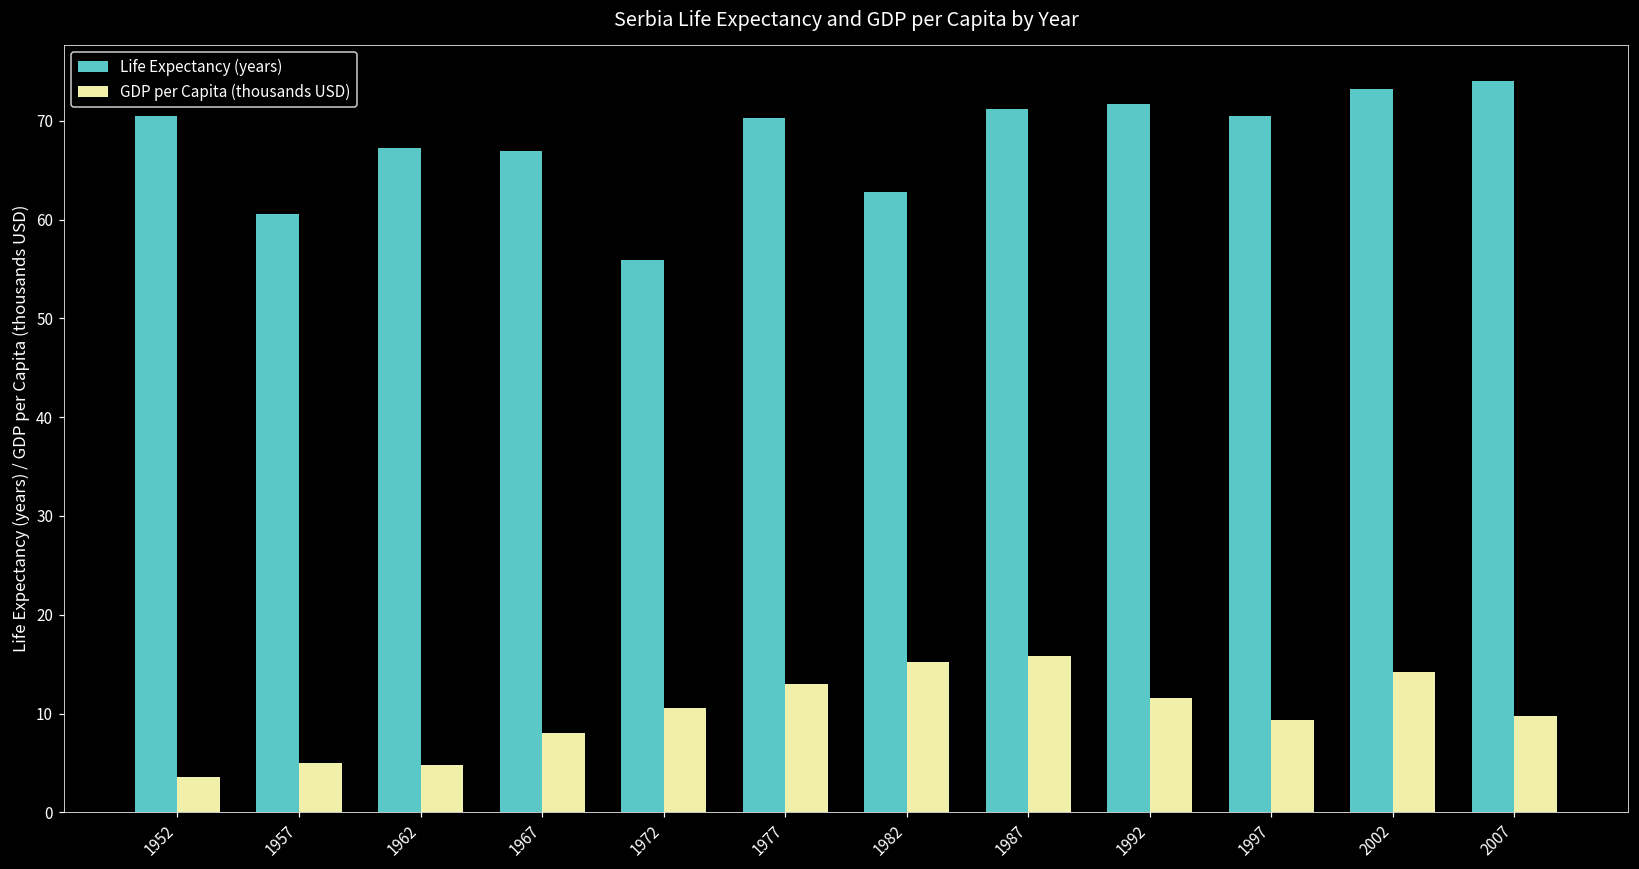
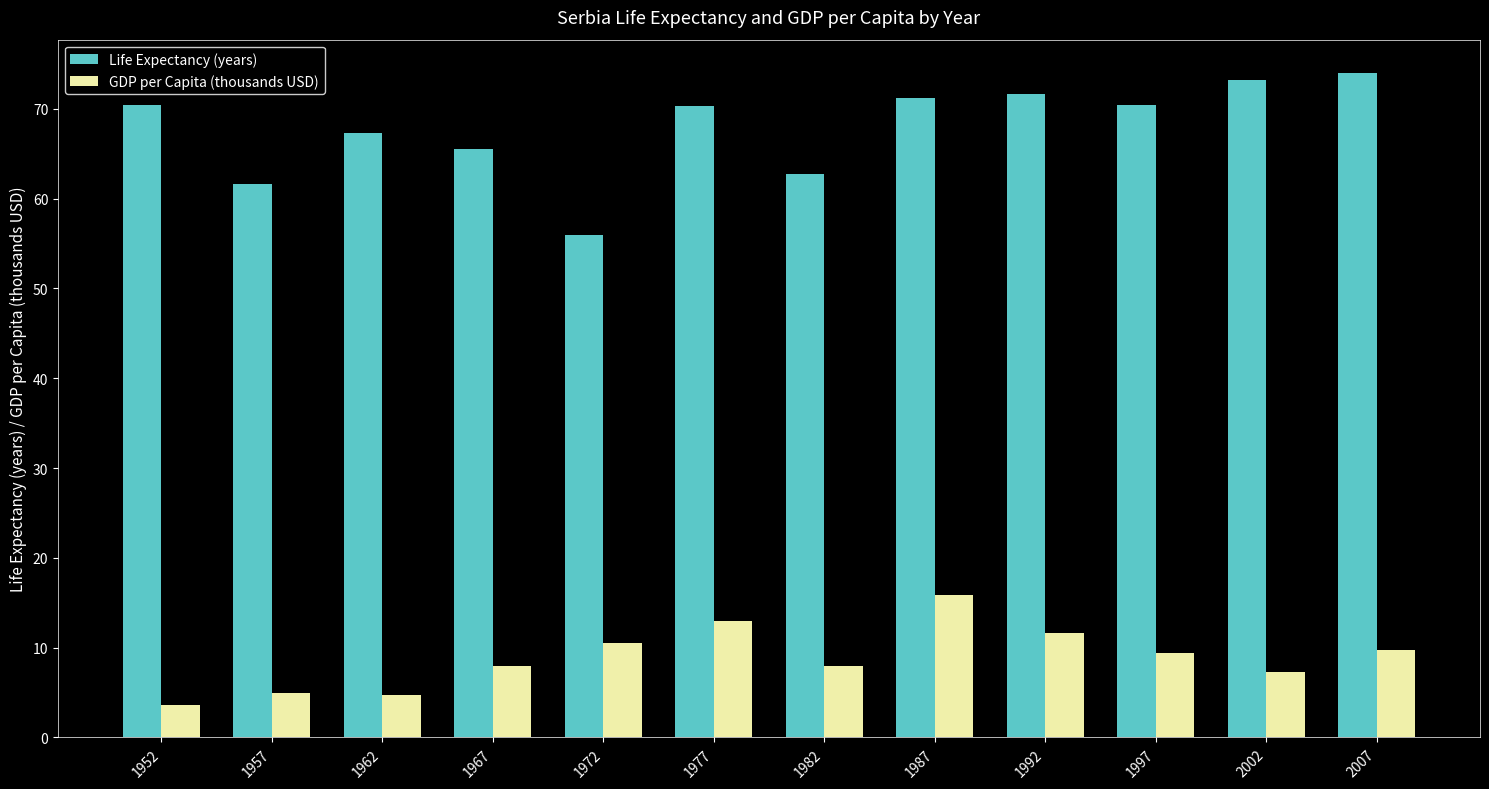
Life Expectancy (years), 1957: 61 -> 62
Life Expectancy (years), 1967: 67 -> 66
GDP per Capita (thousands USD), 1982: 15 -> 8
GDP per Capita (thousands USD), 2002: 14 -> 7
